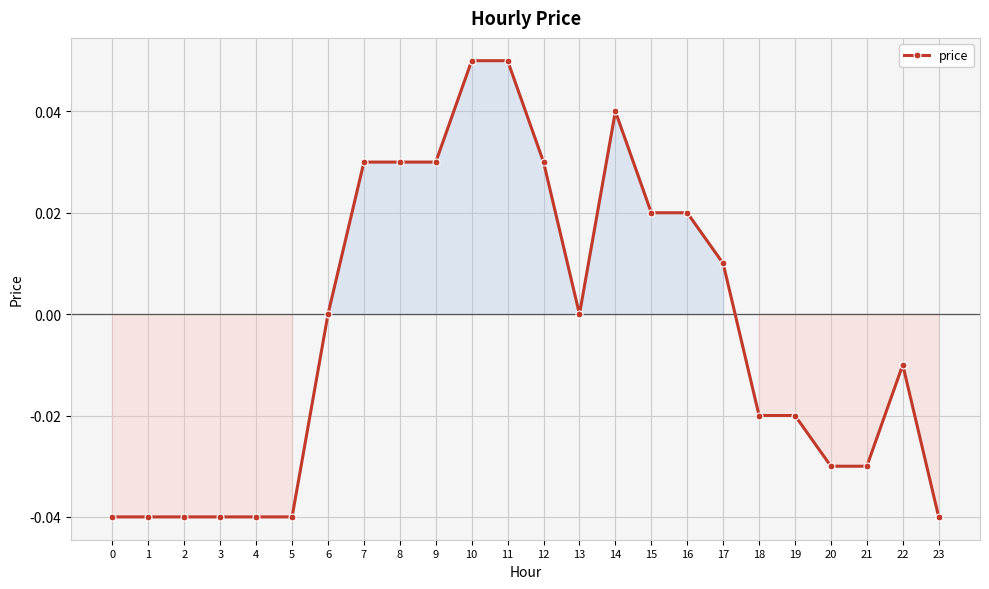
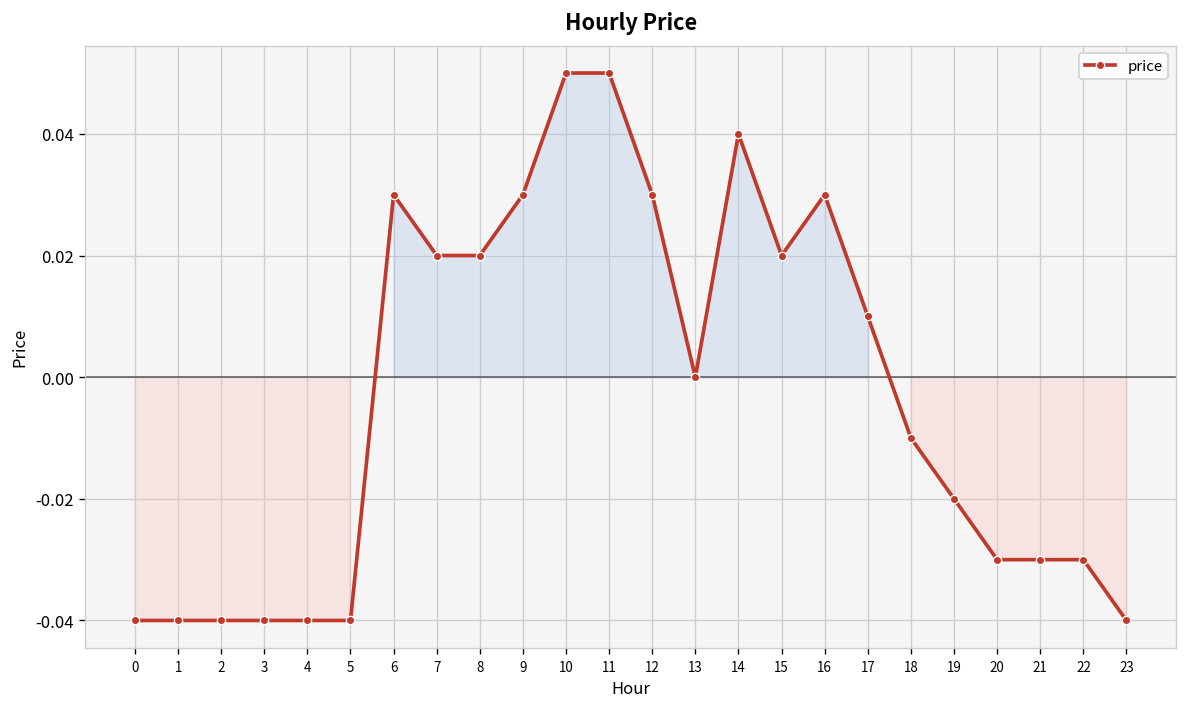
price, 6: 0.00 -> 0.03
price, 7: 0.03 -> 0.02
price, 8: 0.03 -> 0.02
price, 16: 0.02 -> 0.03
price, 18: -0.02 -> -0.01
price, 22: -0.01 -> -0.03
